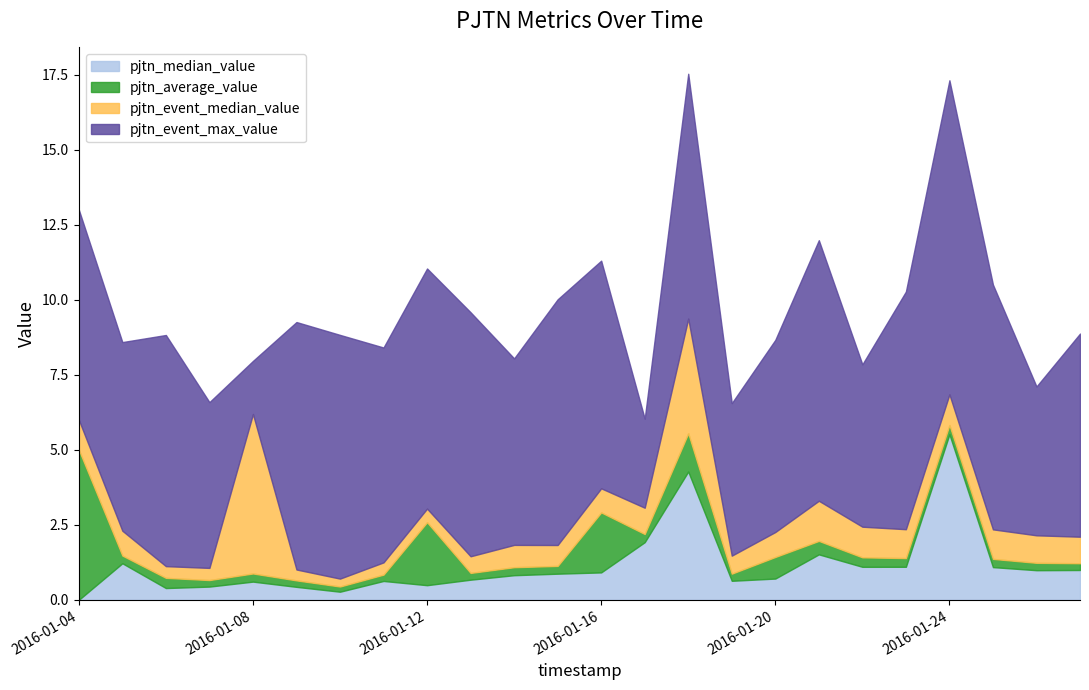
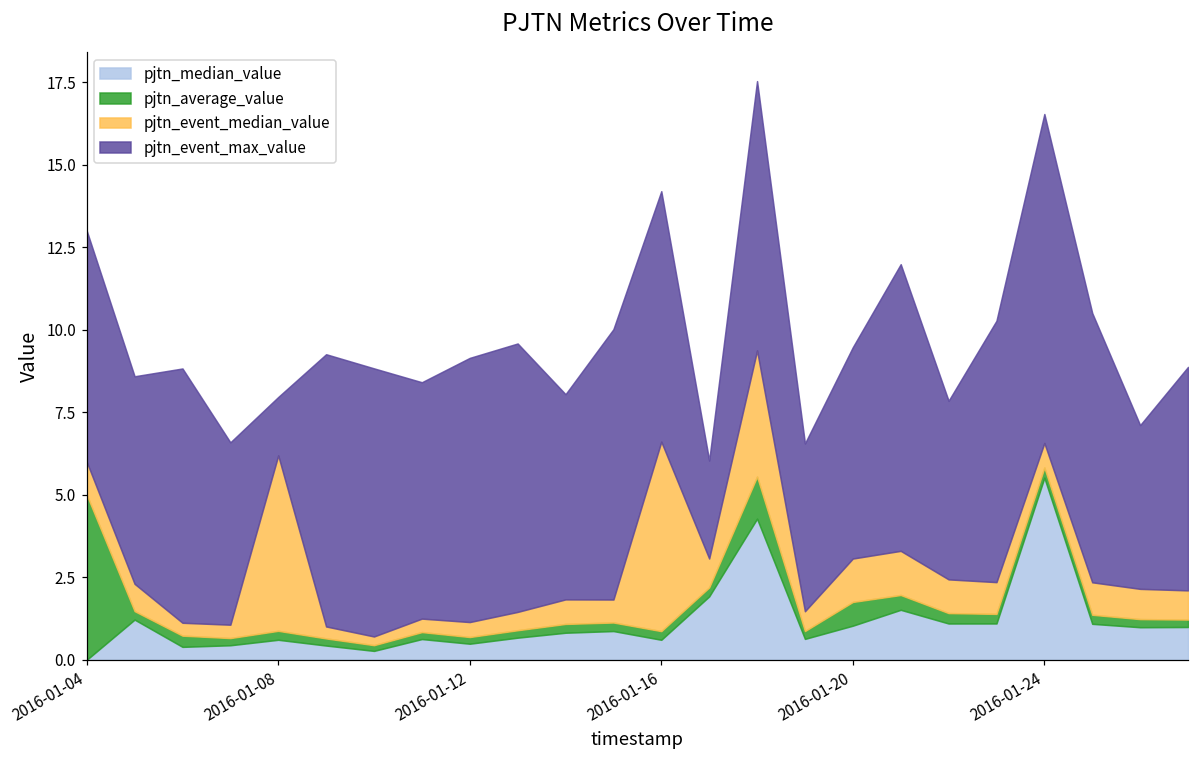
pjtn_average_value, 2016-01-12: 2.1 -> 0.2
pjtn_median_value, 2016-01-16: 0.9 -> 0.6
pjtn_average_value, 2016-01-16: 2.0 -> 0.3
pjtn_event_median_value, 2016-01-16: 0.8 -> 5.7
pjtn_median_value, 2016-01-20: 0.7 -> 1.0
pjtn_event_median_value, 2016-01-20: 0.8 -> 1.3
pjtn_event_median_value, 2016-01-24: 1.0 -> 0.7
pjtn_event_max_value, 2016-01-24: 10.5 -> 10.0
